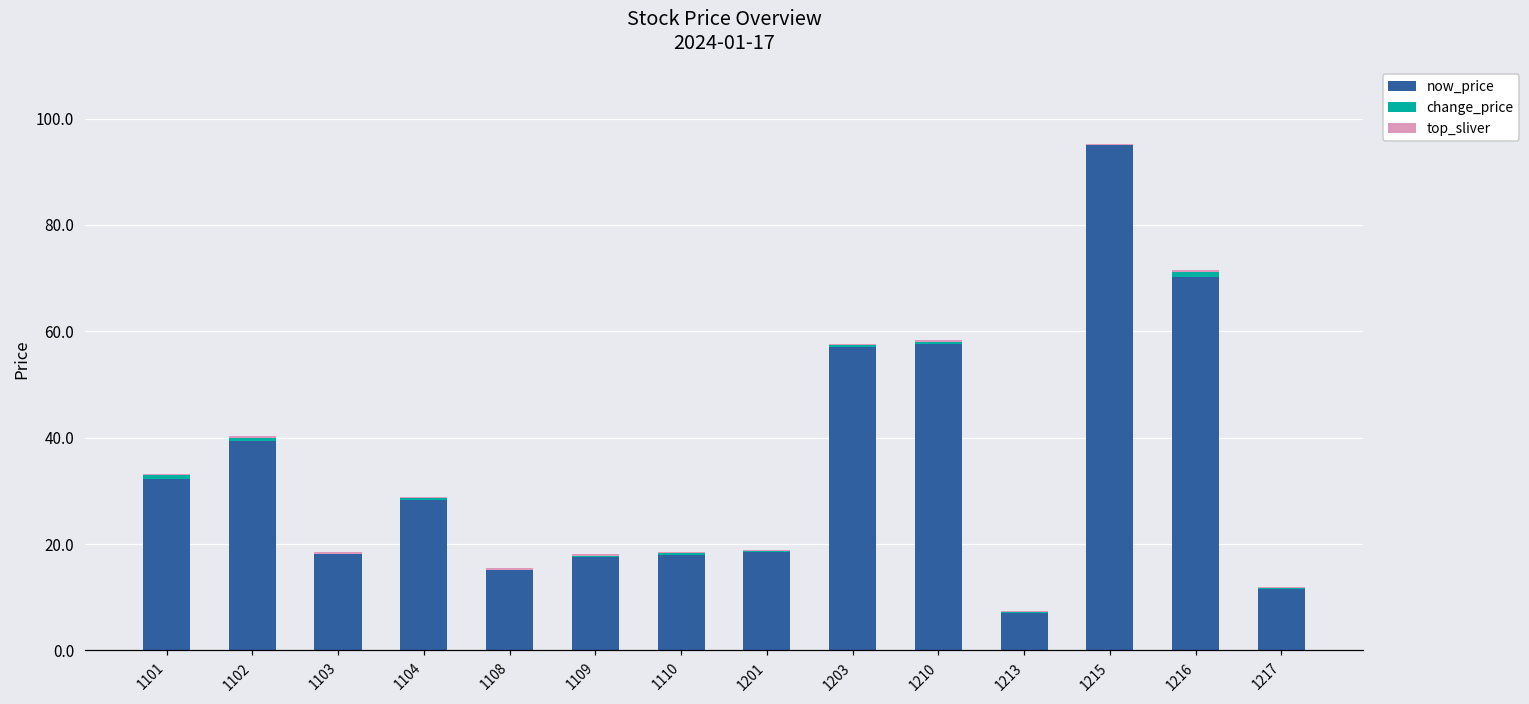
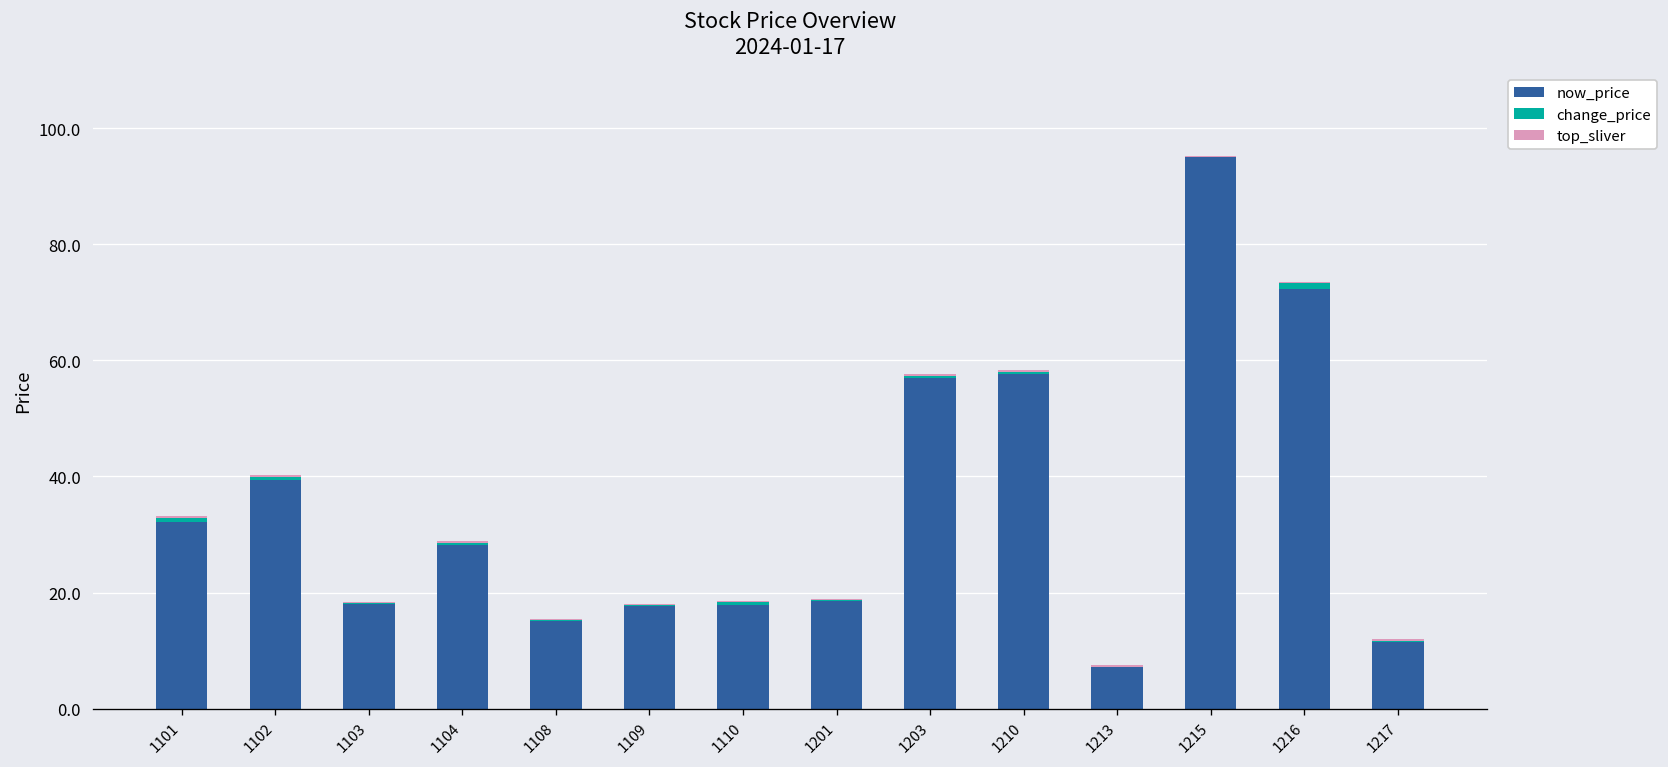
now_price, 1216: 70 -> 72
